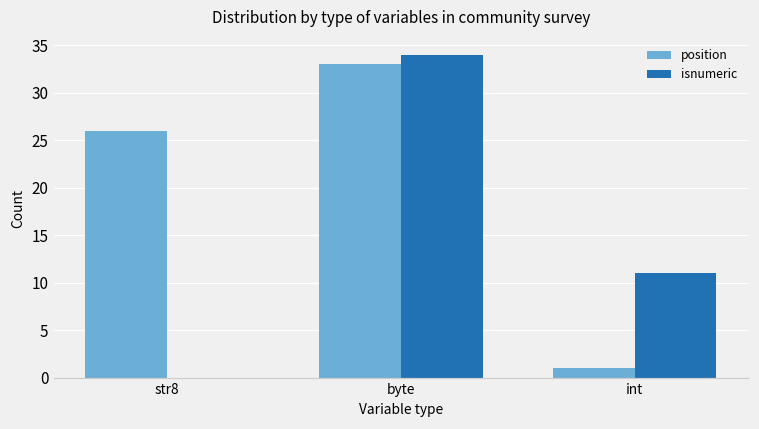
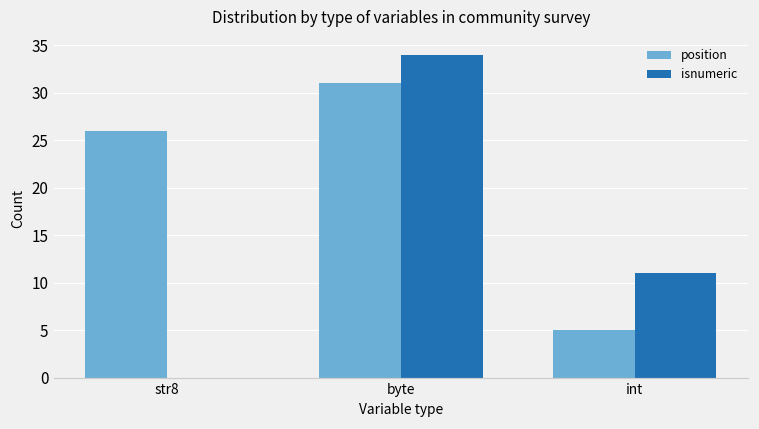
position, byte: 33 -> 31
position, int: 1 -> 5
